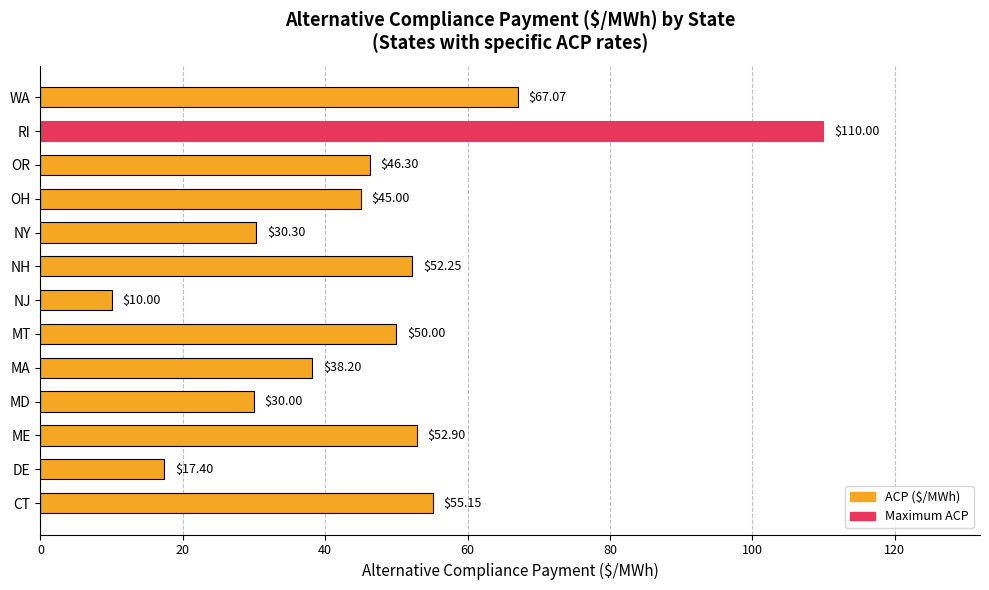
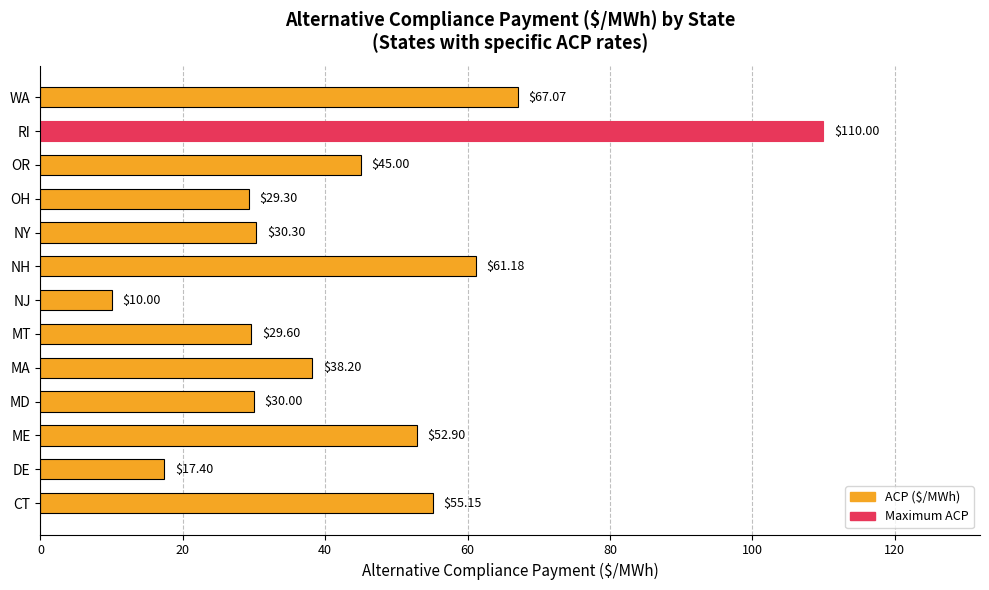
OR: $46.30 -> $45.00
OH: $45.00 -> $29.30
NH: $52.25 -> $61.18
MT: $50.00 -> $29.60
